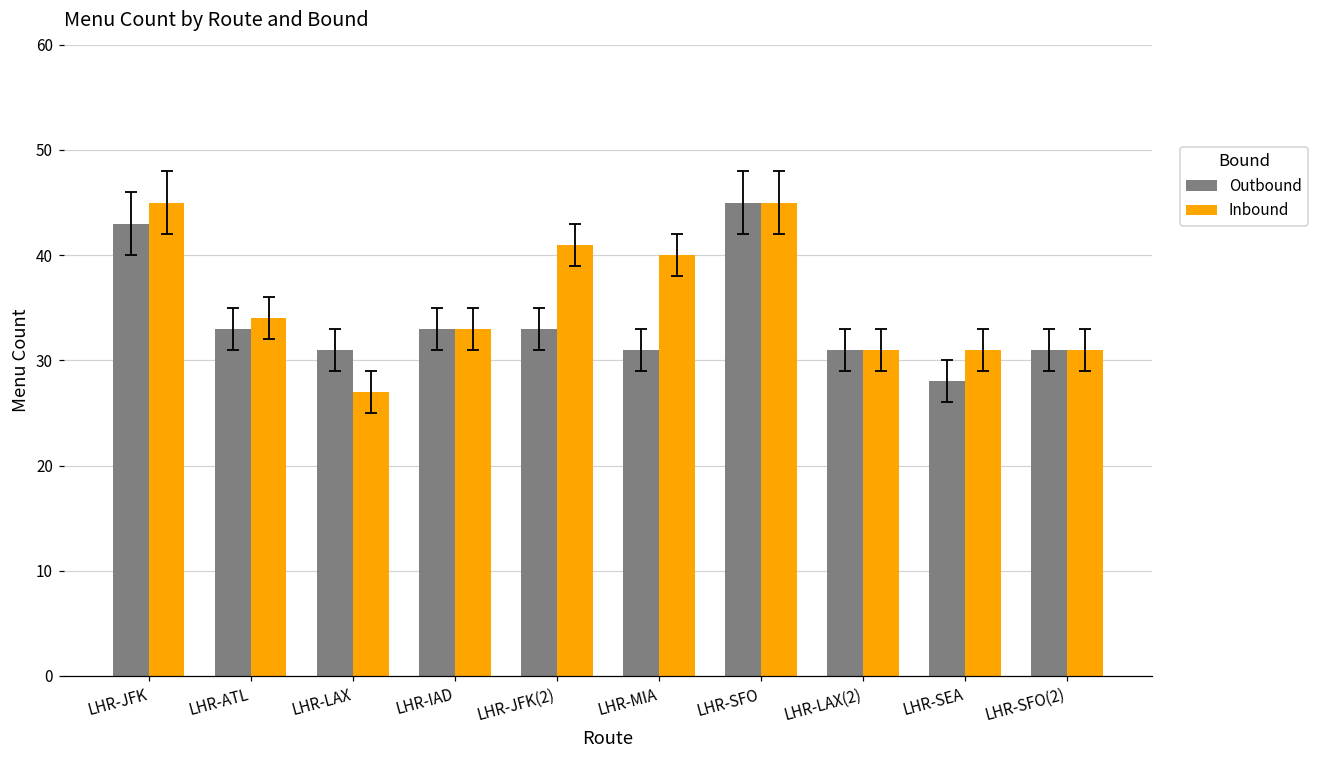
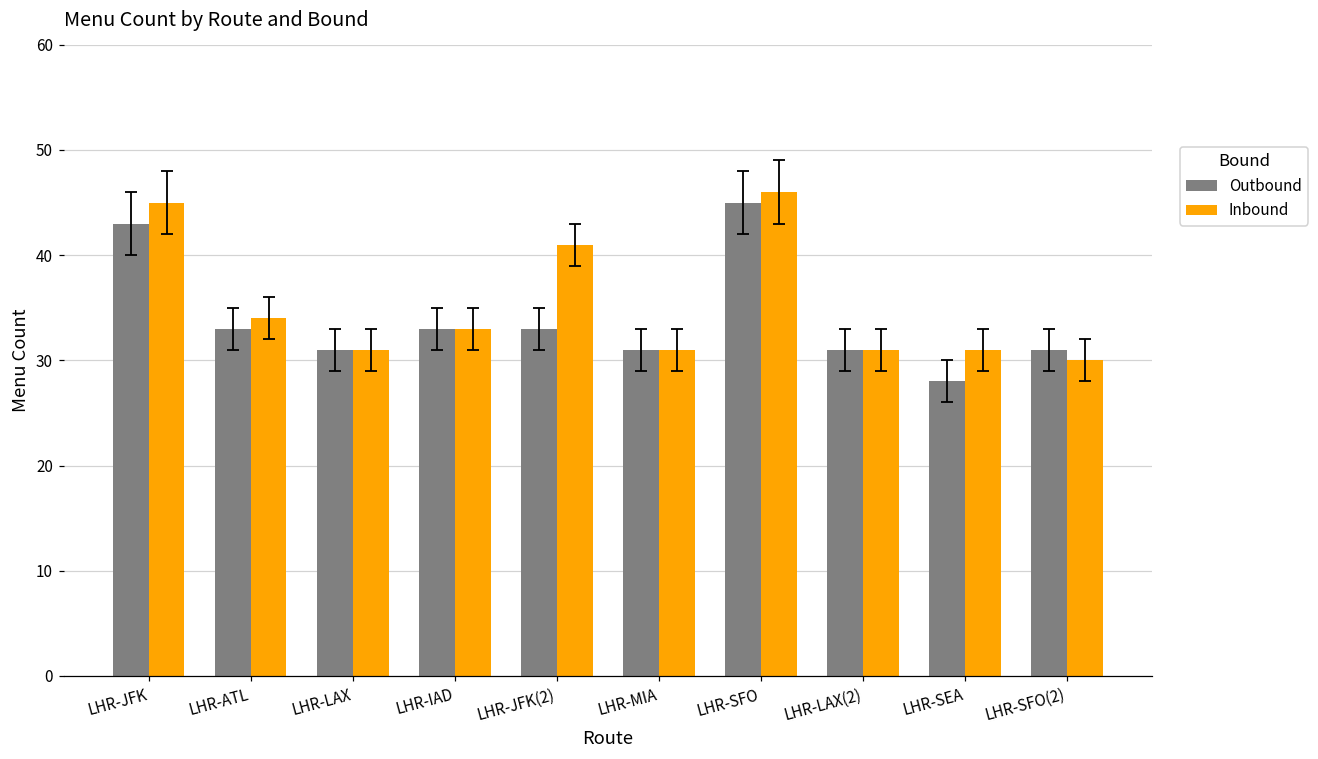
Inbound, LHR-LAX: 27 -> 31
Inbound, LHR-MIA: 40 -> 31
Inbound, LHR-SFO: 45 -> 46
Inbound, LHR-SFO(2): 31 -> 30
